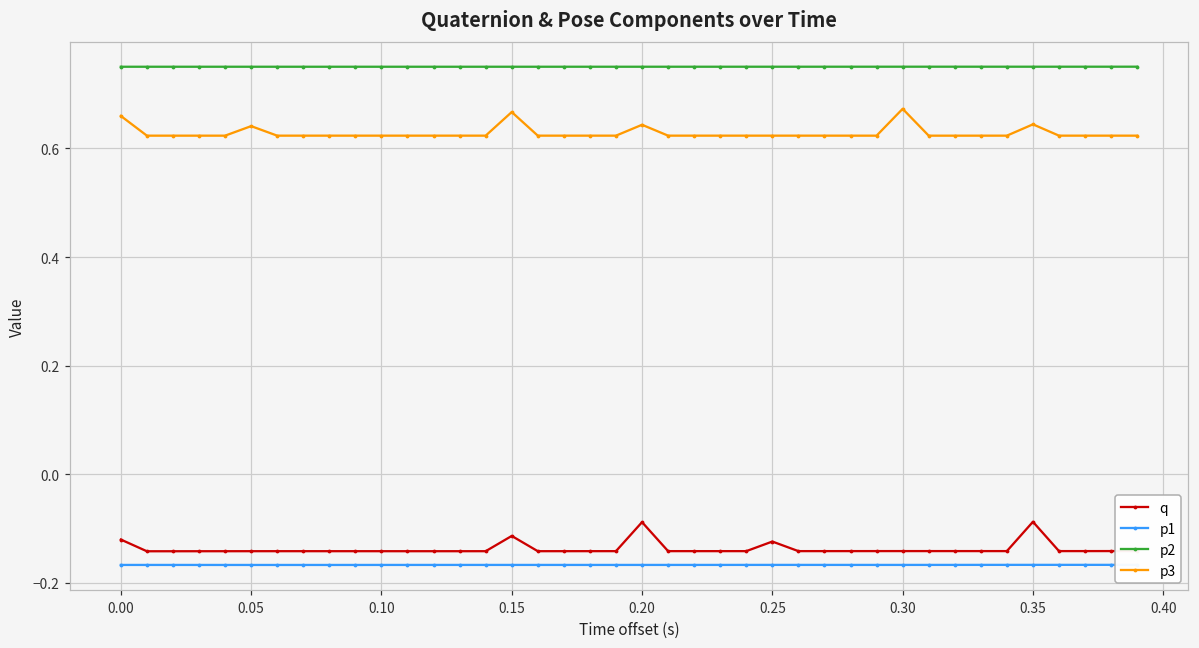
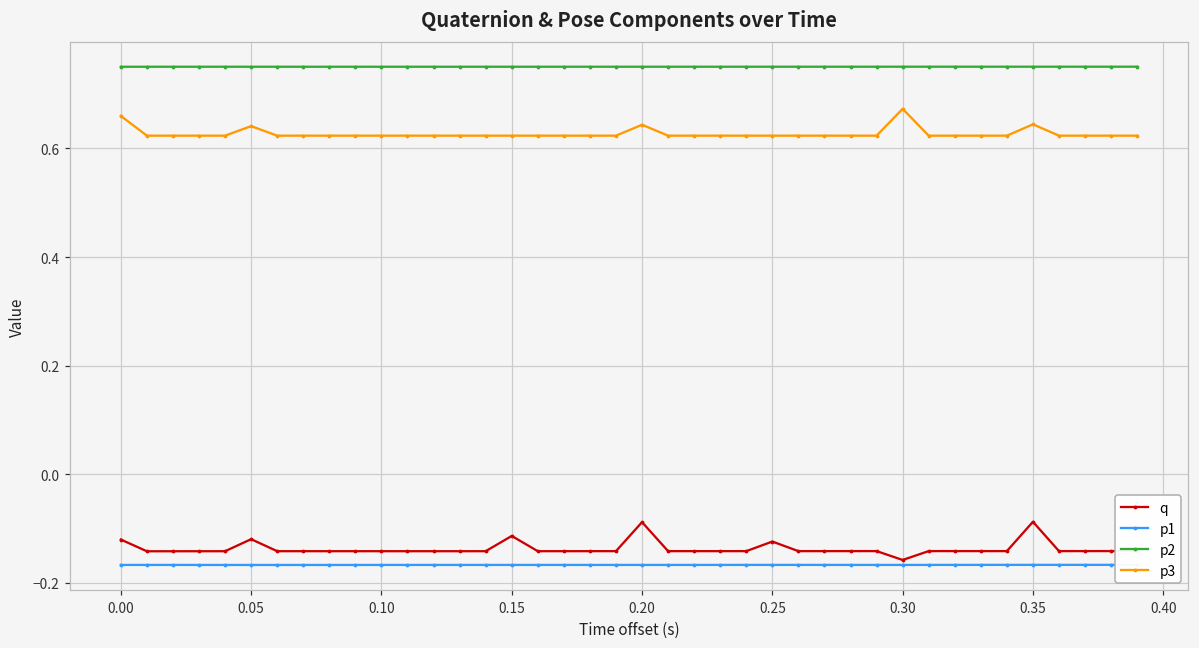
q, 0.05: -0.14 -> -0.12
p3, 0.15: 0.67 -> 0.62
q, 0.30: -0.14 -> -0.16
